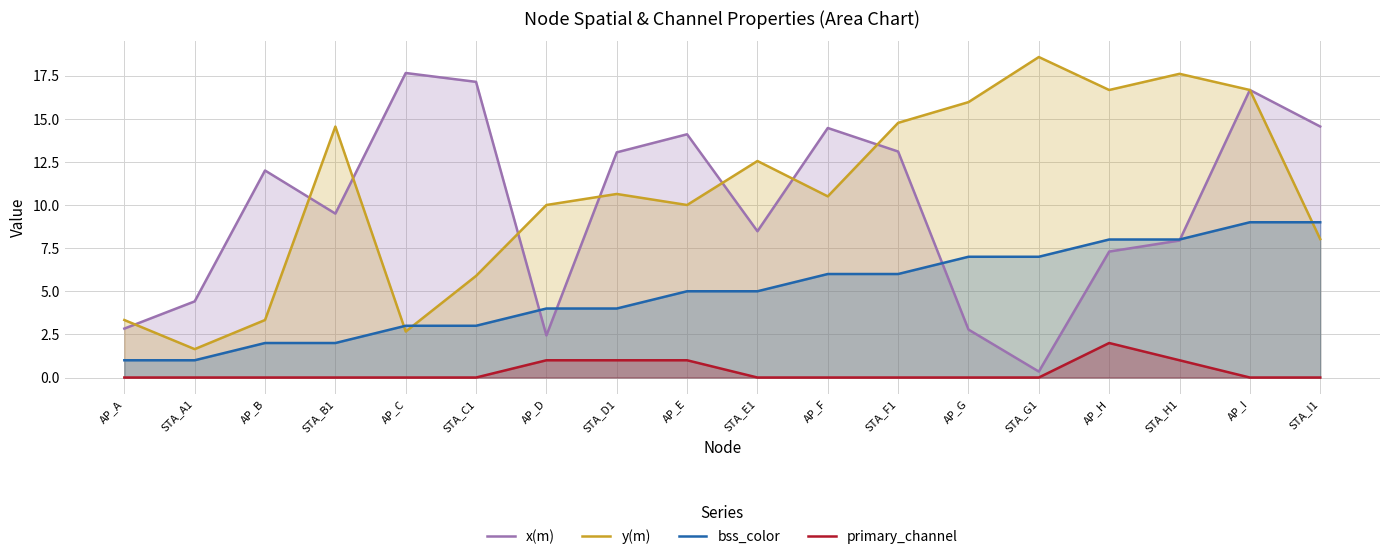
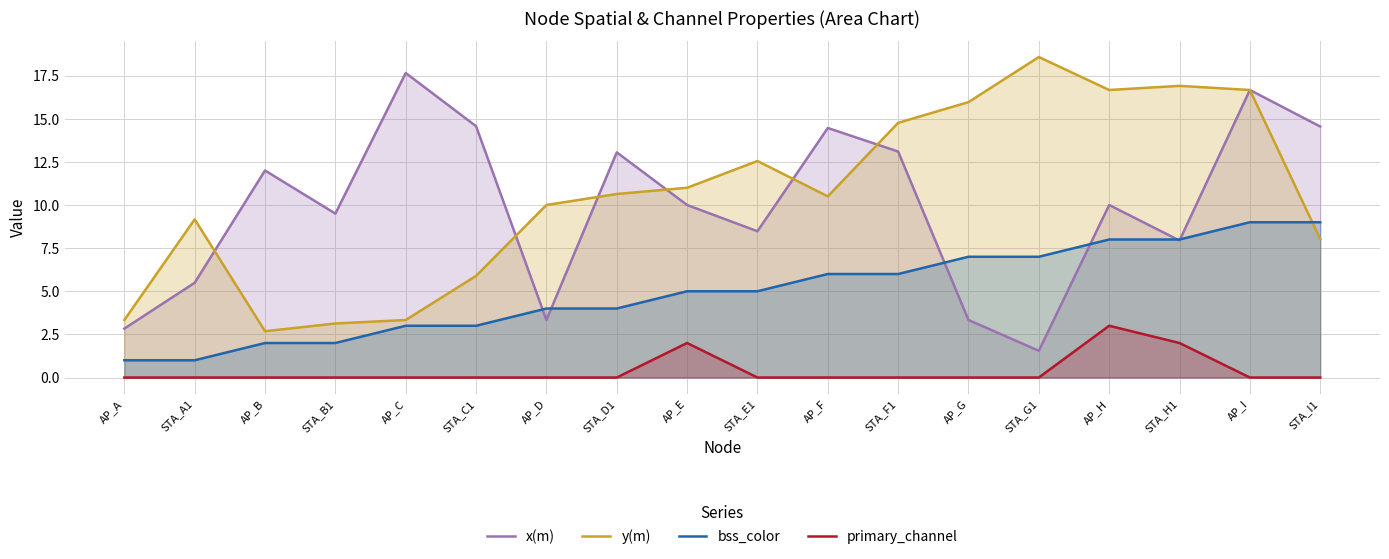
x(m), STA_A1: 4.4 -> 5.5
y(m), STA_A1: 1.6 -> 9.2
y(m), AP_B: 3.3 -> 2.7
y(m), STA_B1: 14.5 -> 3.1
y(m), AP_C: 2.7 -> 3.3
x(m), STA_C1: 17.1 -> 14.6
x(m), AP_D: 2.4 -> 3.3
primary_channel, AP_D: 1 -> 0
primary_channel, STA_D1: 1 -> 0
x(m), AP_E: 14.1 -> 10.0
y(m), AP_E: 10 -> 11
primary_channel, AP_E: 1 -> 2
x(m), AP_G: 2.8 -> 3.3
x(m), STA_G1: 0.3 -> 1.5
x(m), AP_H: 7.3 -> 10.0
primary_channel, AP_H: 2 -> 3
y(m), STA_H1: 17.6 -> 16.9
primary_channel, STA_H1: 1 -> 2
